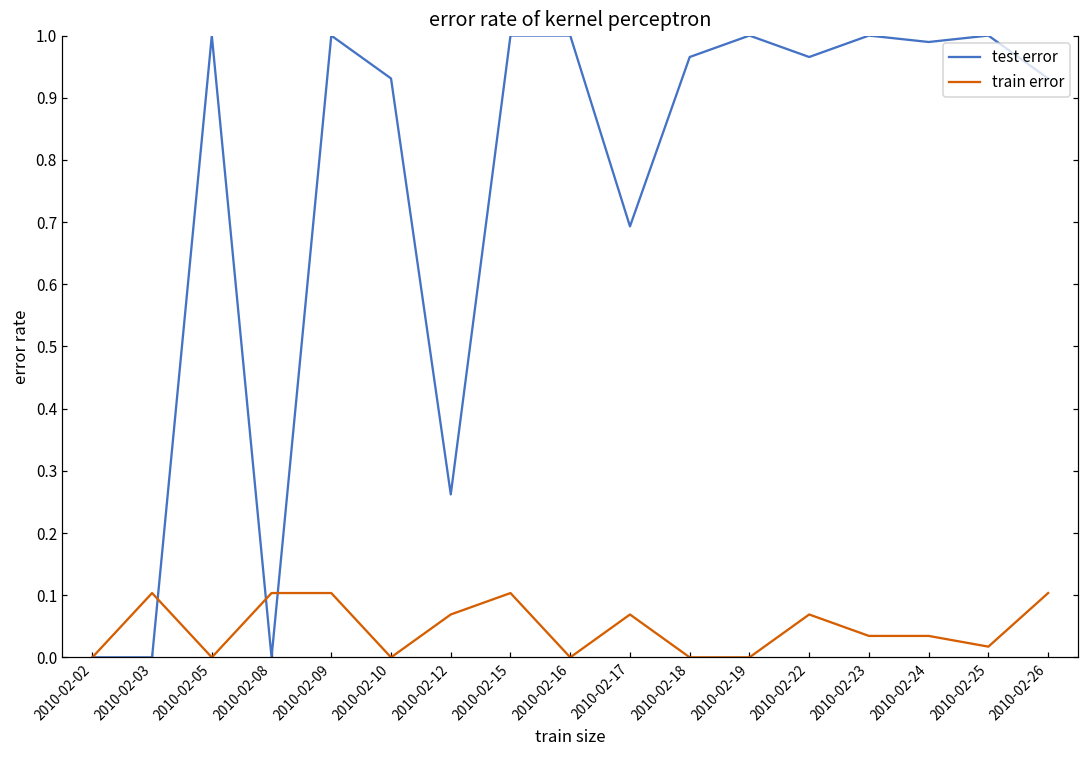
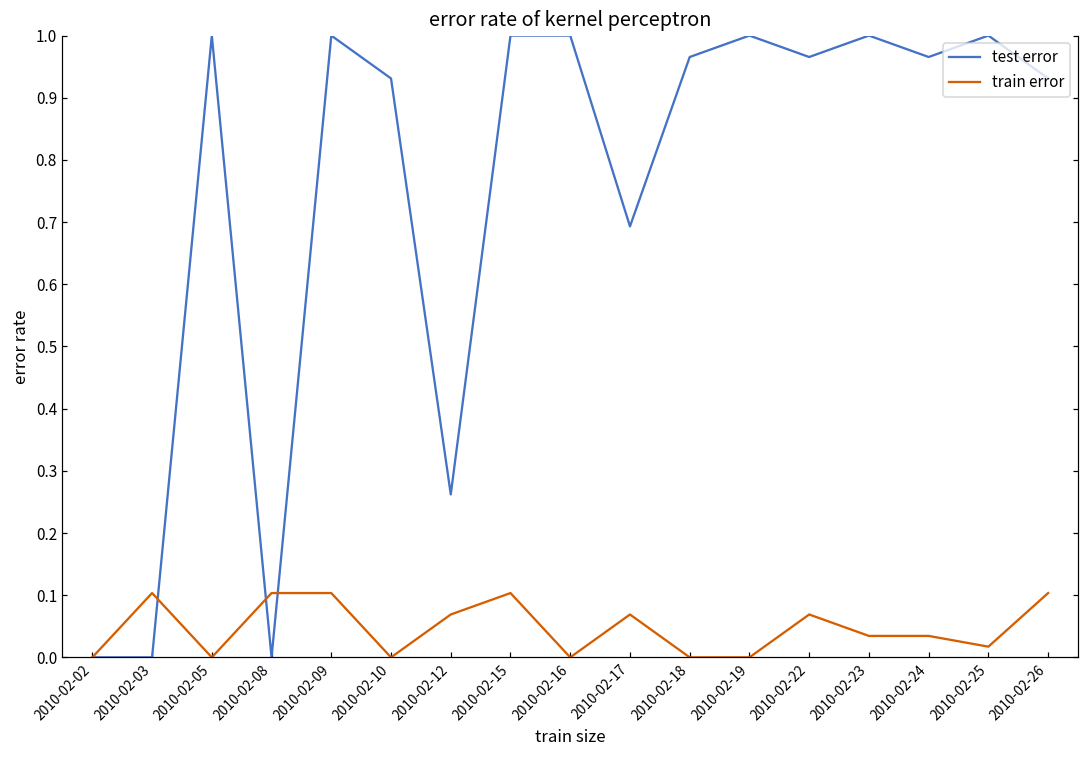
test error, 2010-02-24: 0.99 -> 0.97
